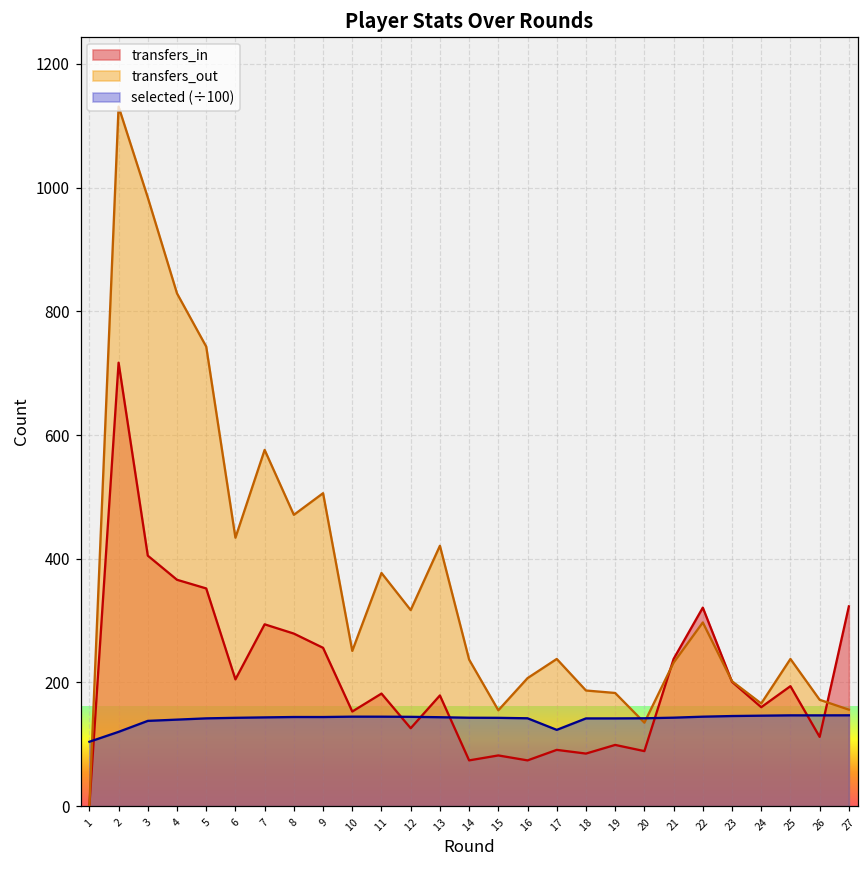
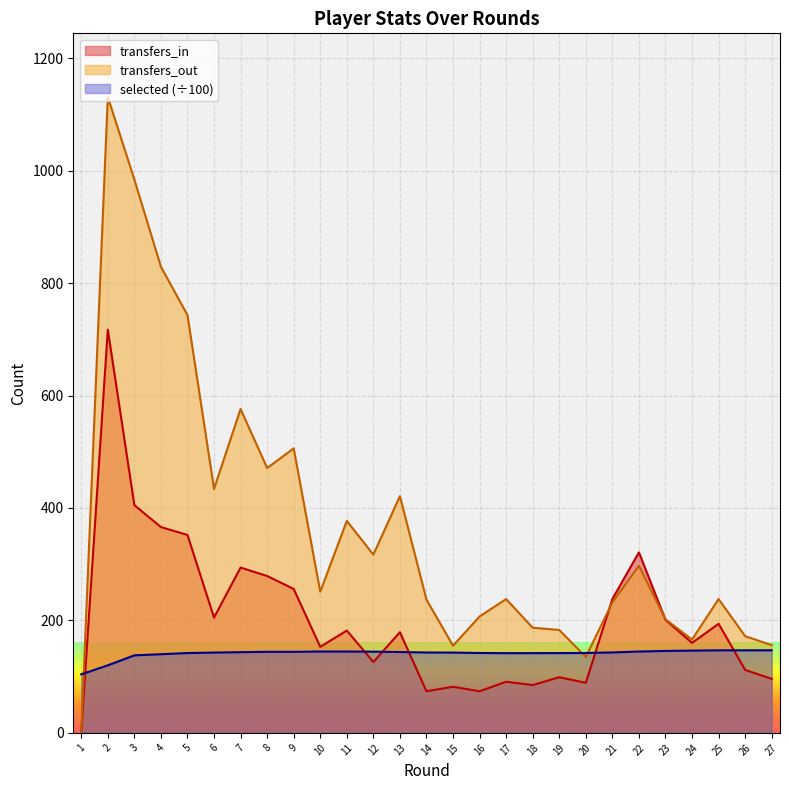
selected (÷100), 17: 120 -> 140
transfers_in, 27: 320 -> 100
